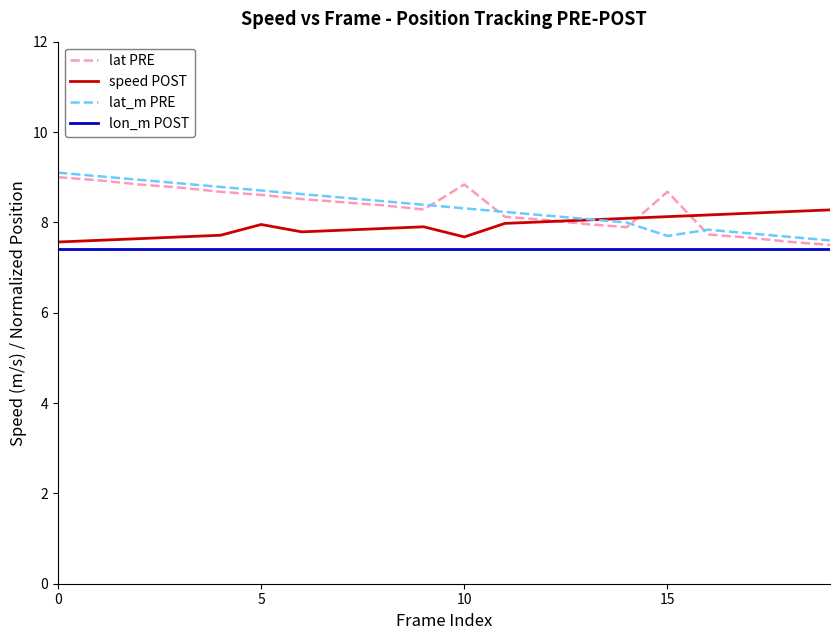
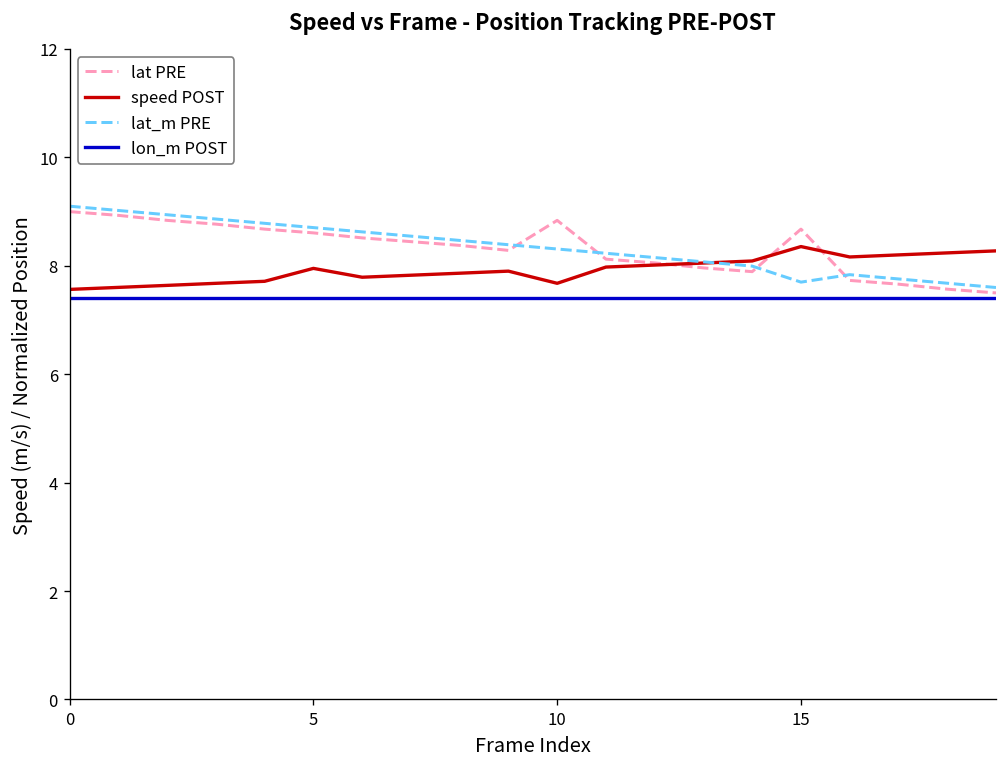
speed POST, 15: 8.1 -> 8.4
